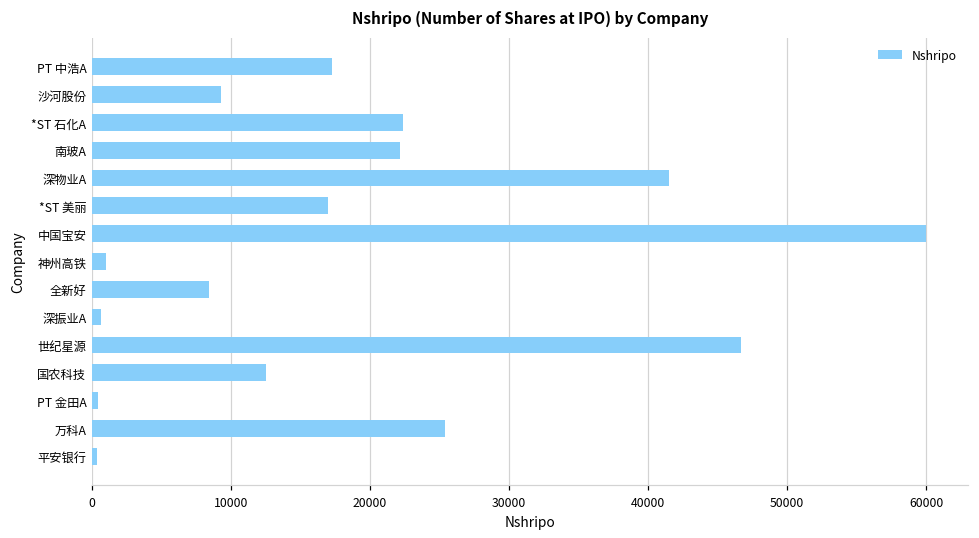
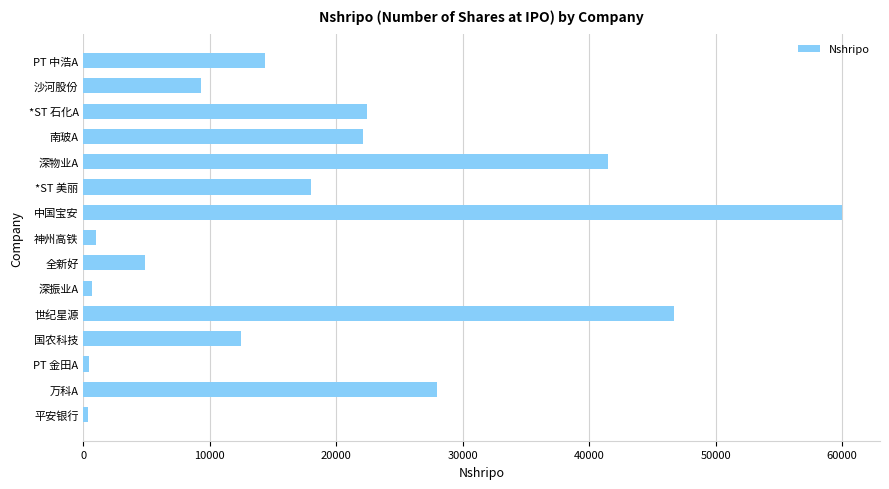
PT 中浩A: 17300 -> 14400
*ST 美丽: 17000 -> 18000
全新好: 8400 -> 4900
万科A: 25400 -> 28000
